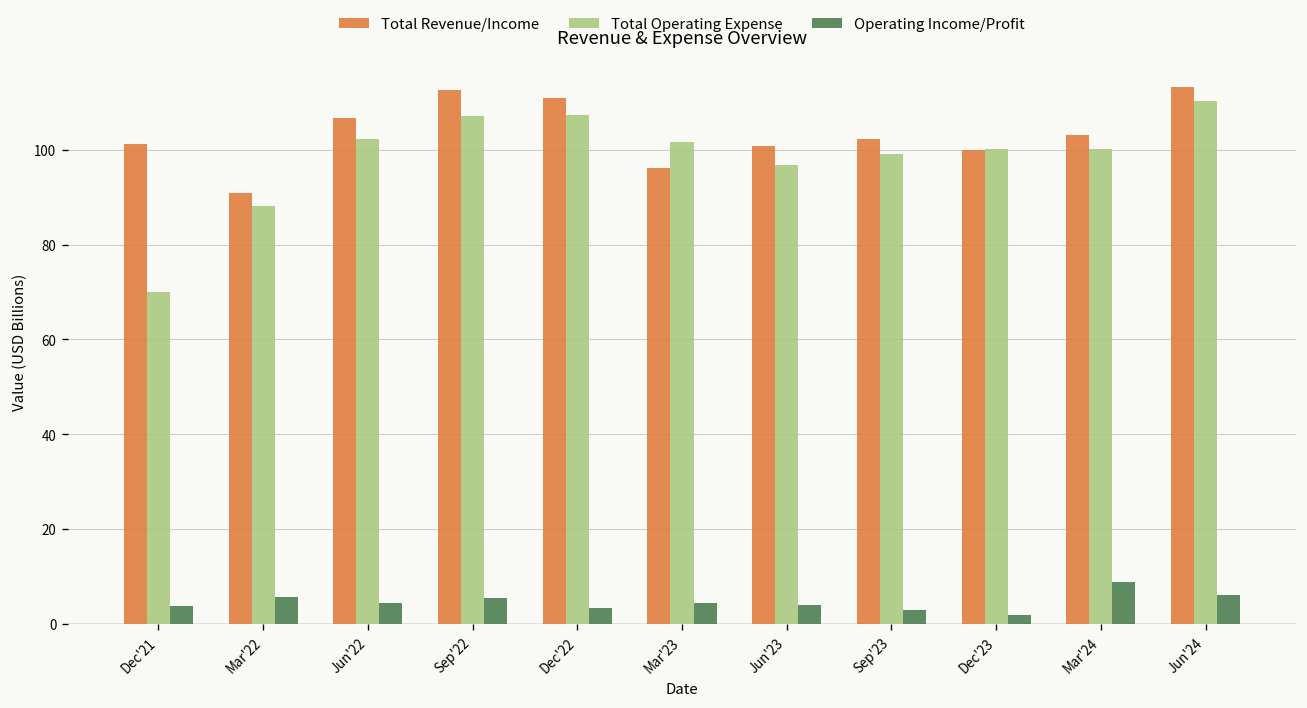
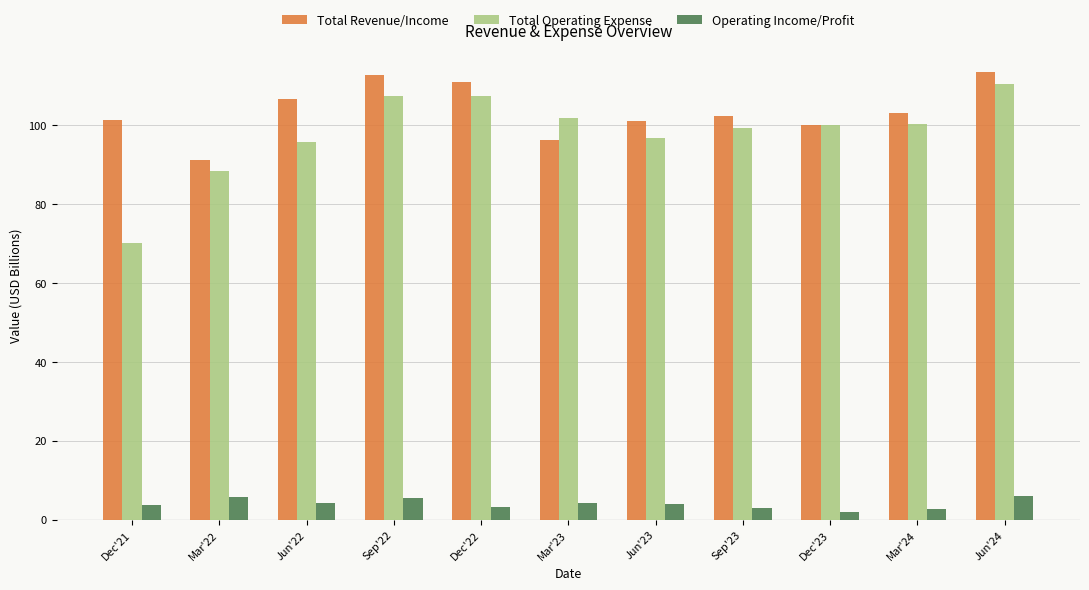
Total Operating Expense, Jun'22: 102 -> 96
Operating Income/Profit, Mar'24: 9 -> 3
